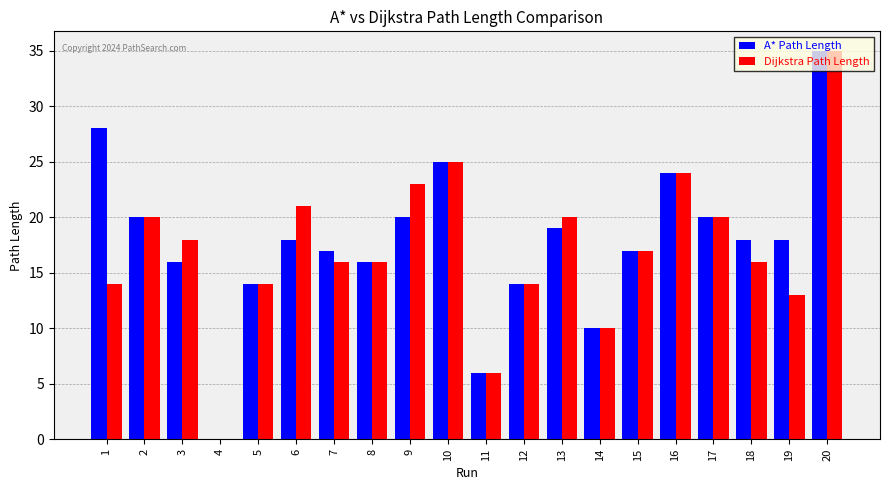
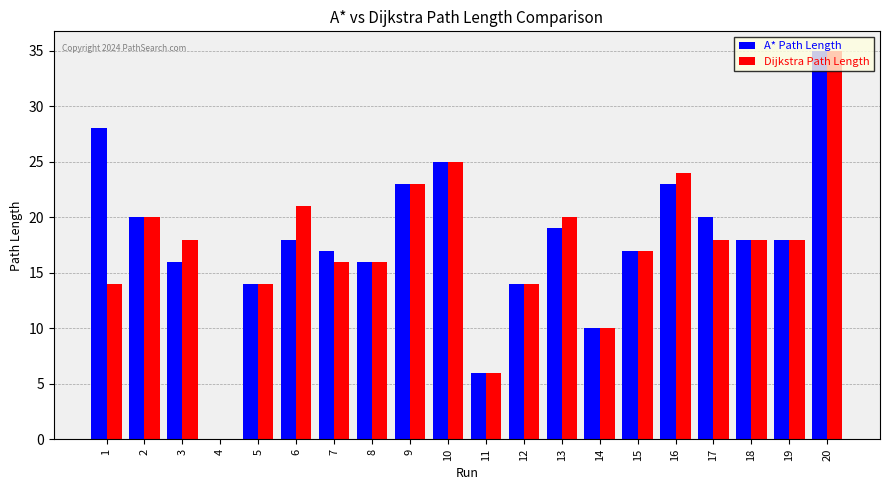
A* Path Length, 9: 20 -> 23
A* Path Length, 16: 24 -> 23
Dijkstra Path Length, 17: 20 -> 18
Dijkstra Path Length, 18: 16 -> 18
Dijkstra Path Length, 19: 13 -> 18
